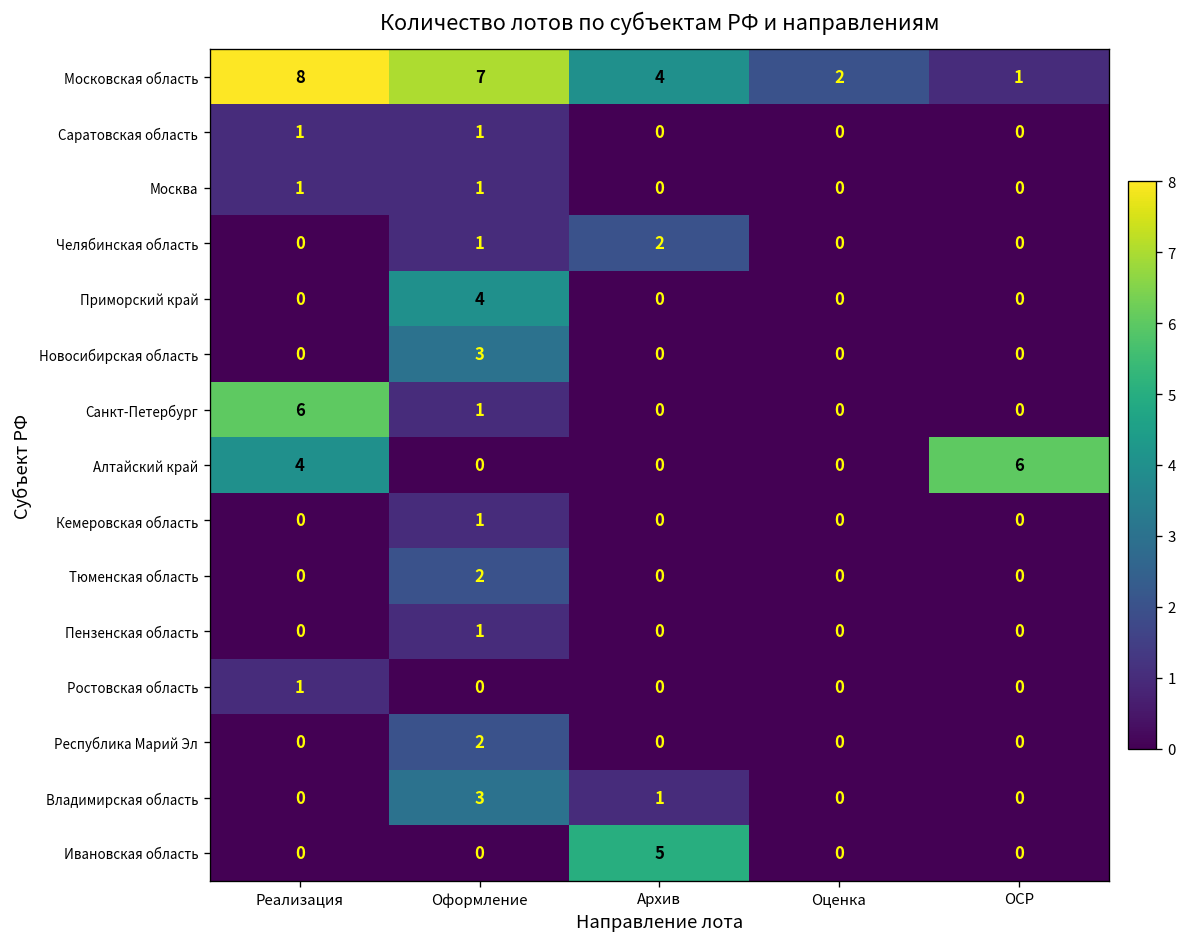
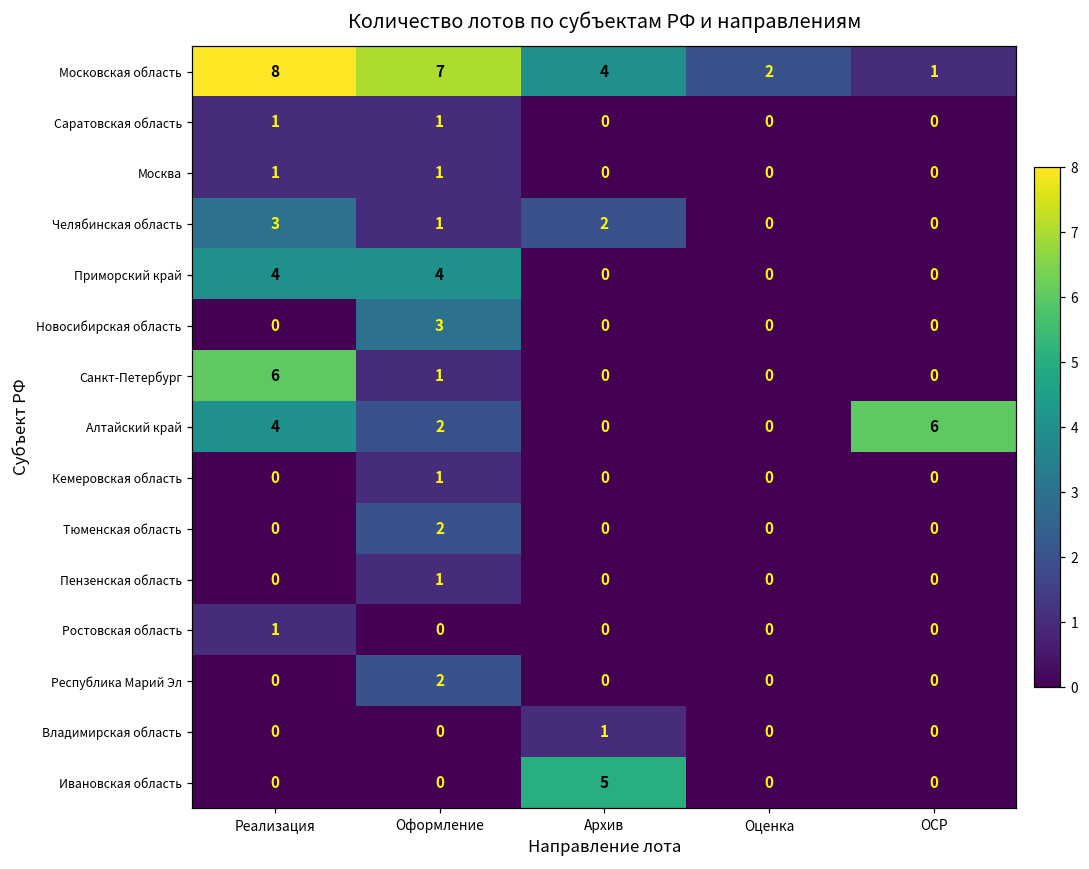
Челябинская область, Реализация: 0 -> 3
Приморский край, Реализация: 0 -> 4
Алтайский край, Оформление: 0 -> 2
Владимирская область, Оформление: 3 -> 0
